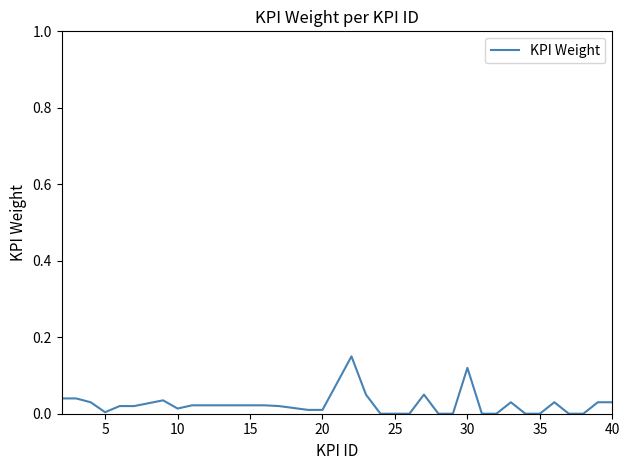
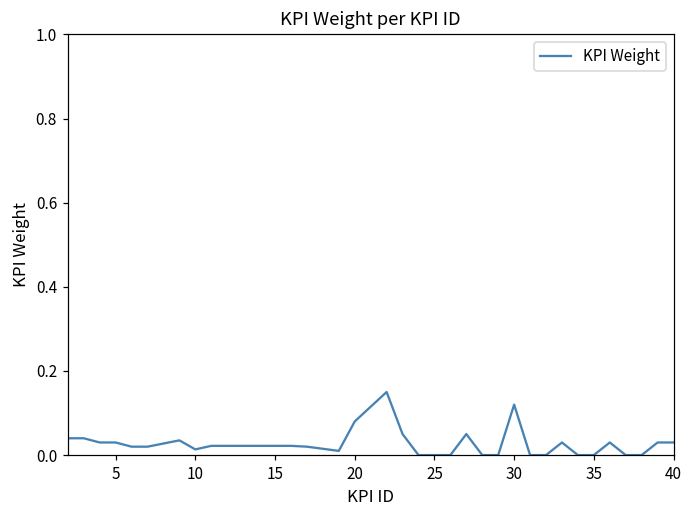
5: 0.00 -> 0.03
20: 0.01 -> 0.08
